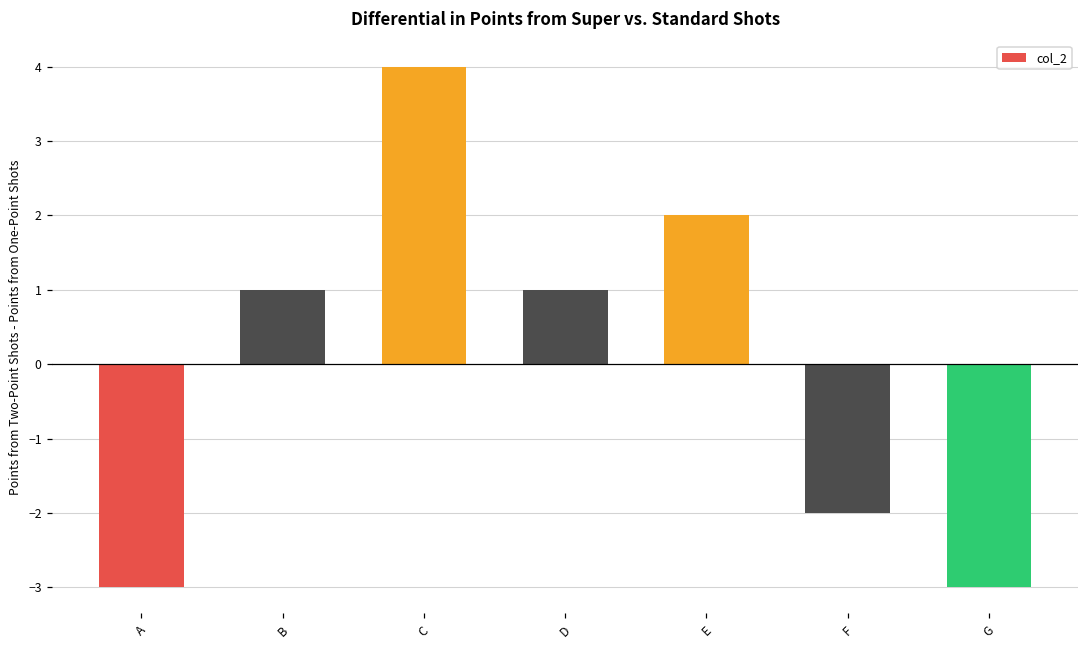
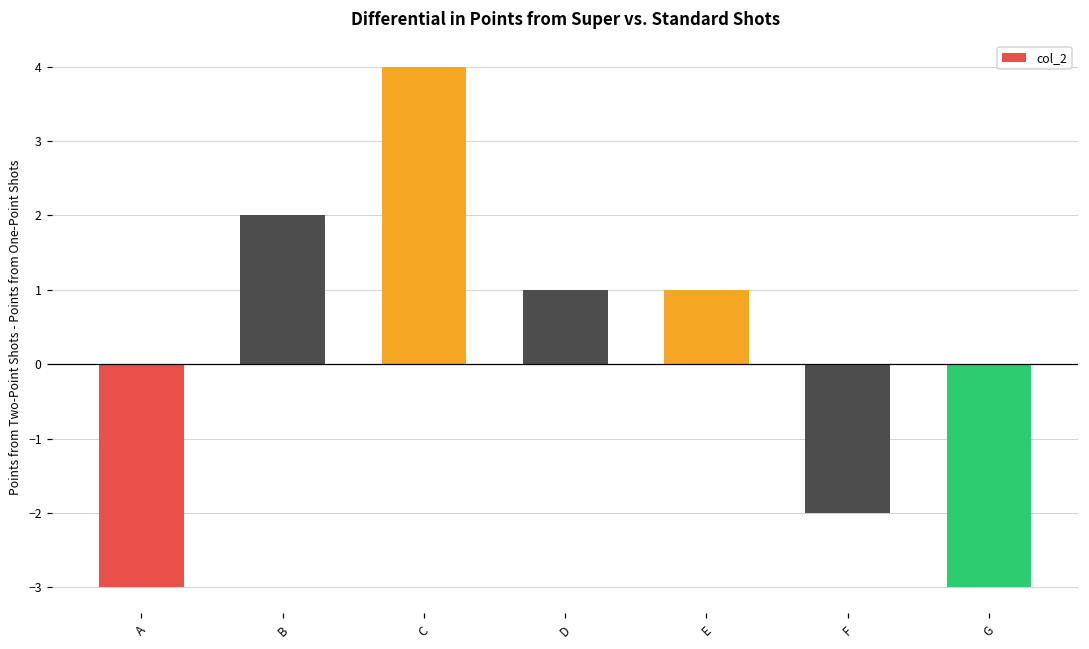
B: 1.0 -> 2.0
E: 2.0 -> 1.0
